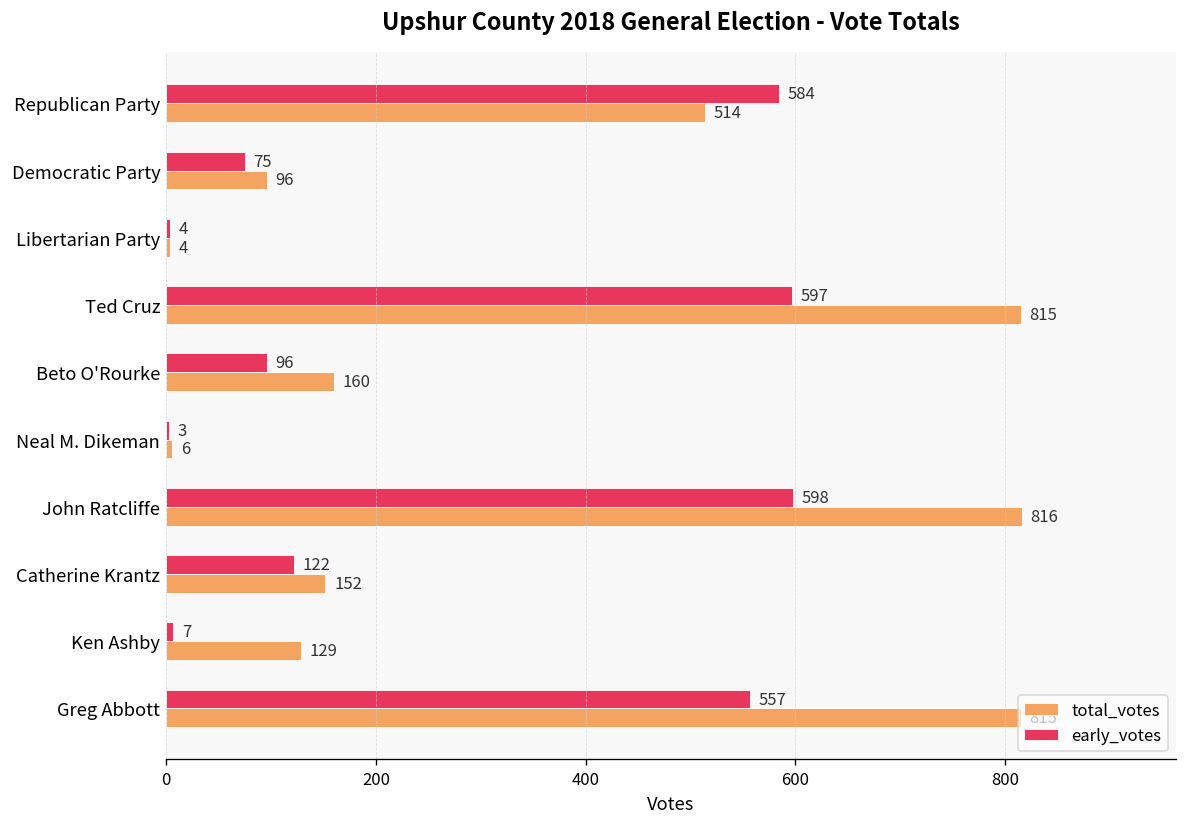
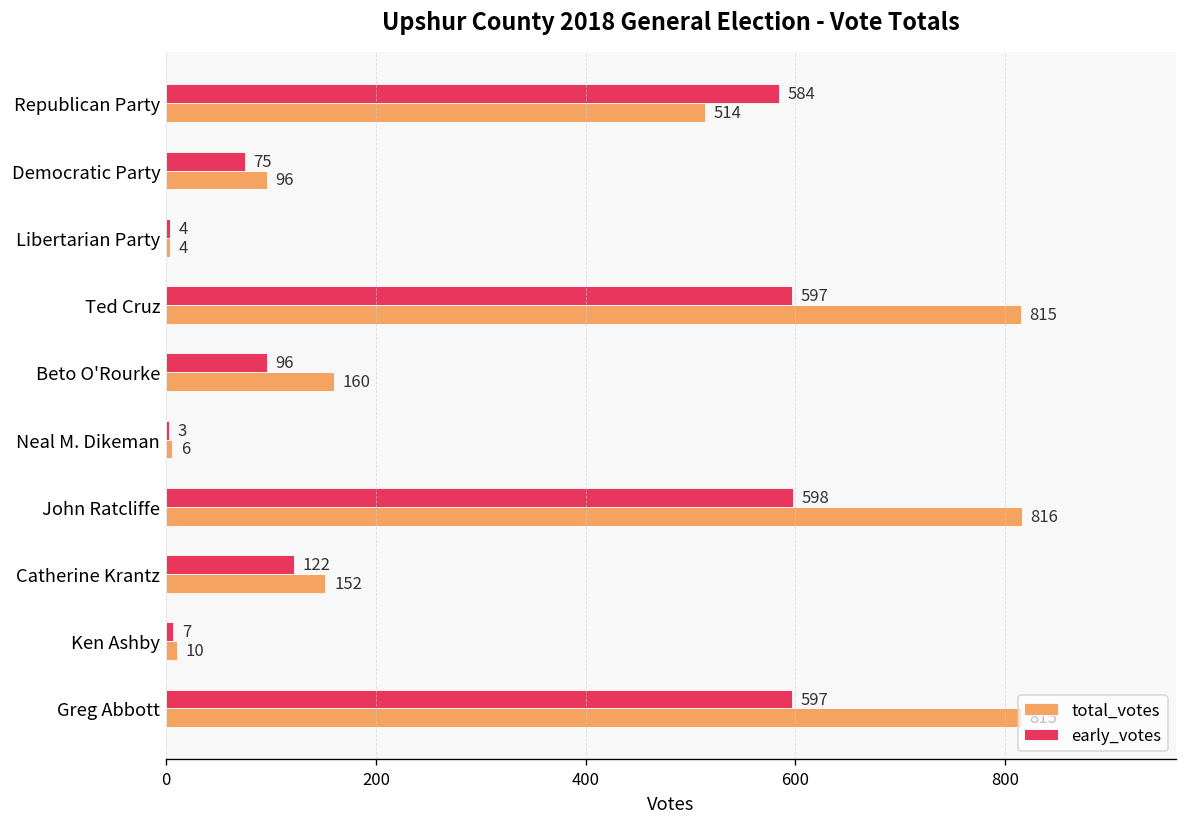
total_votes, Ken Ashby: 129 -> 10
early_votes, Greg Abbott: 557 -> 597
